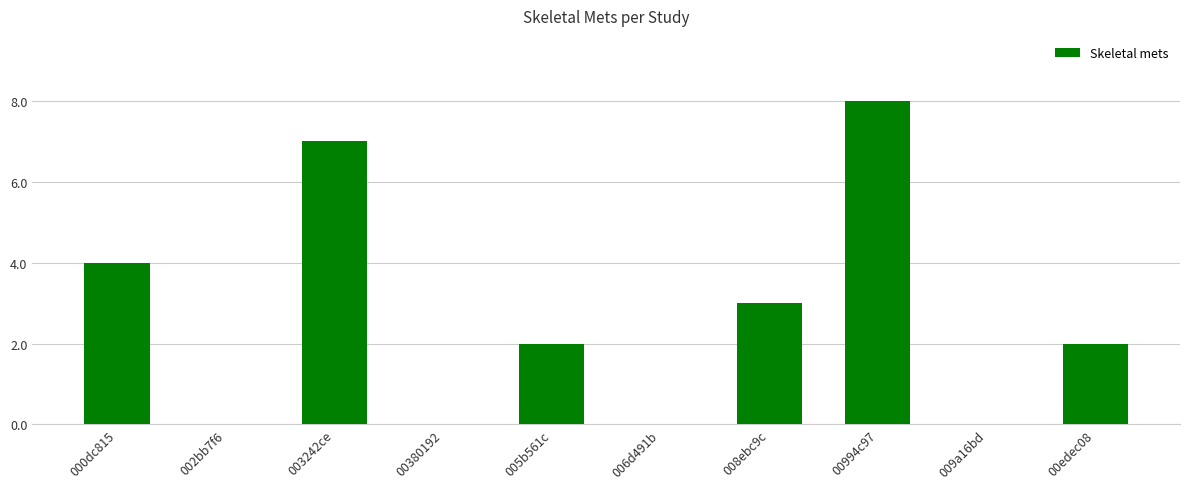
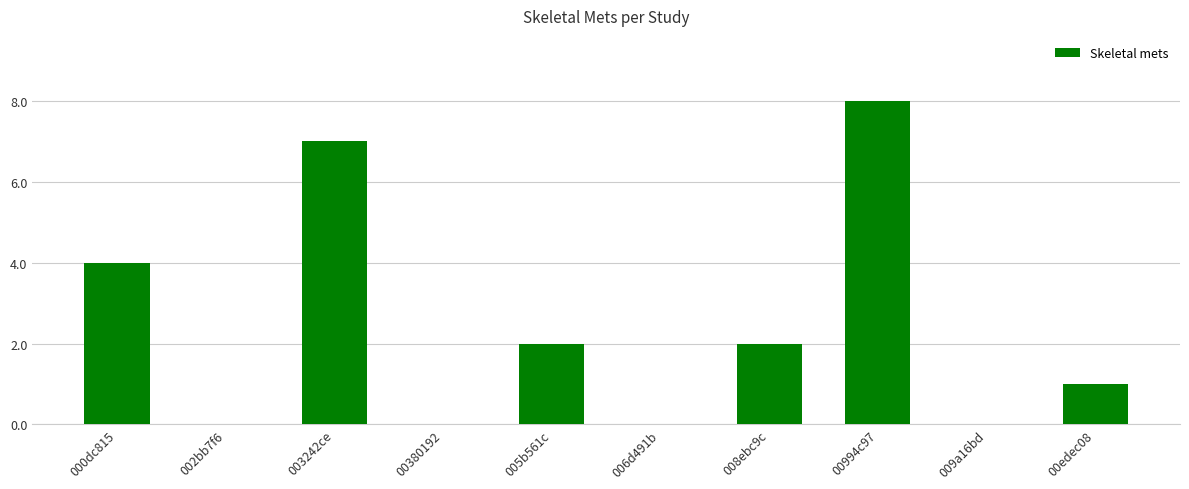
008ebc9c: 3 -> 2
00edec08: 2 -> 1
